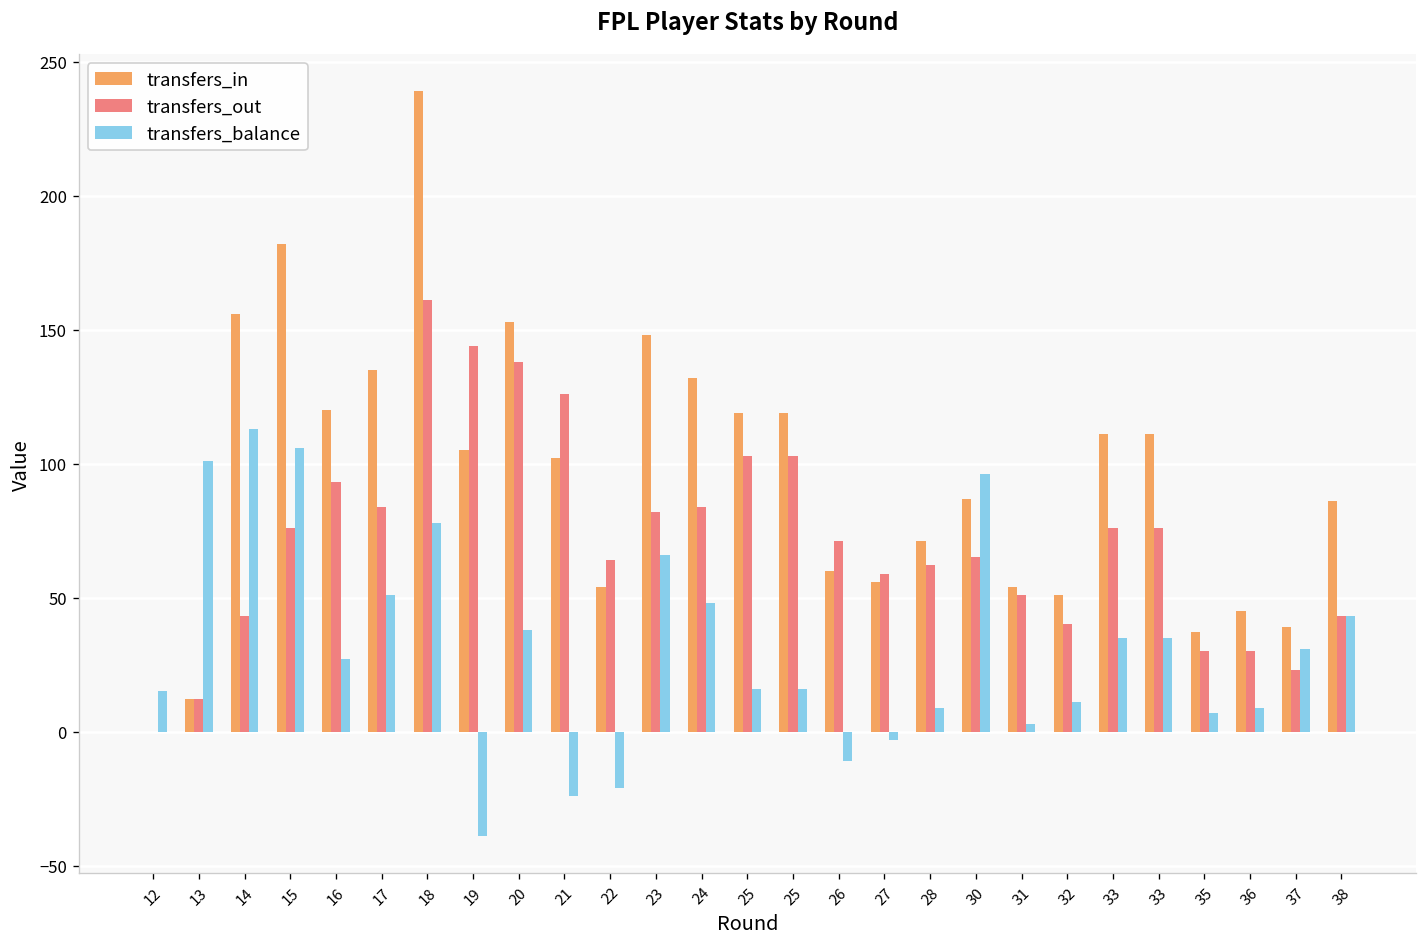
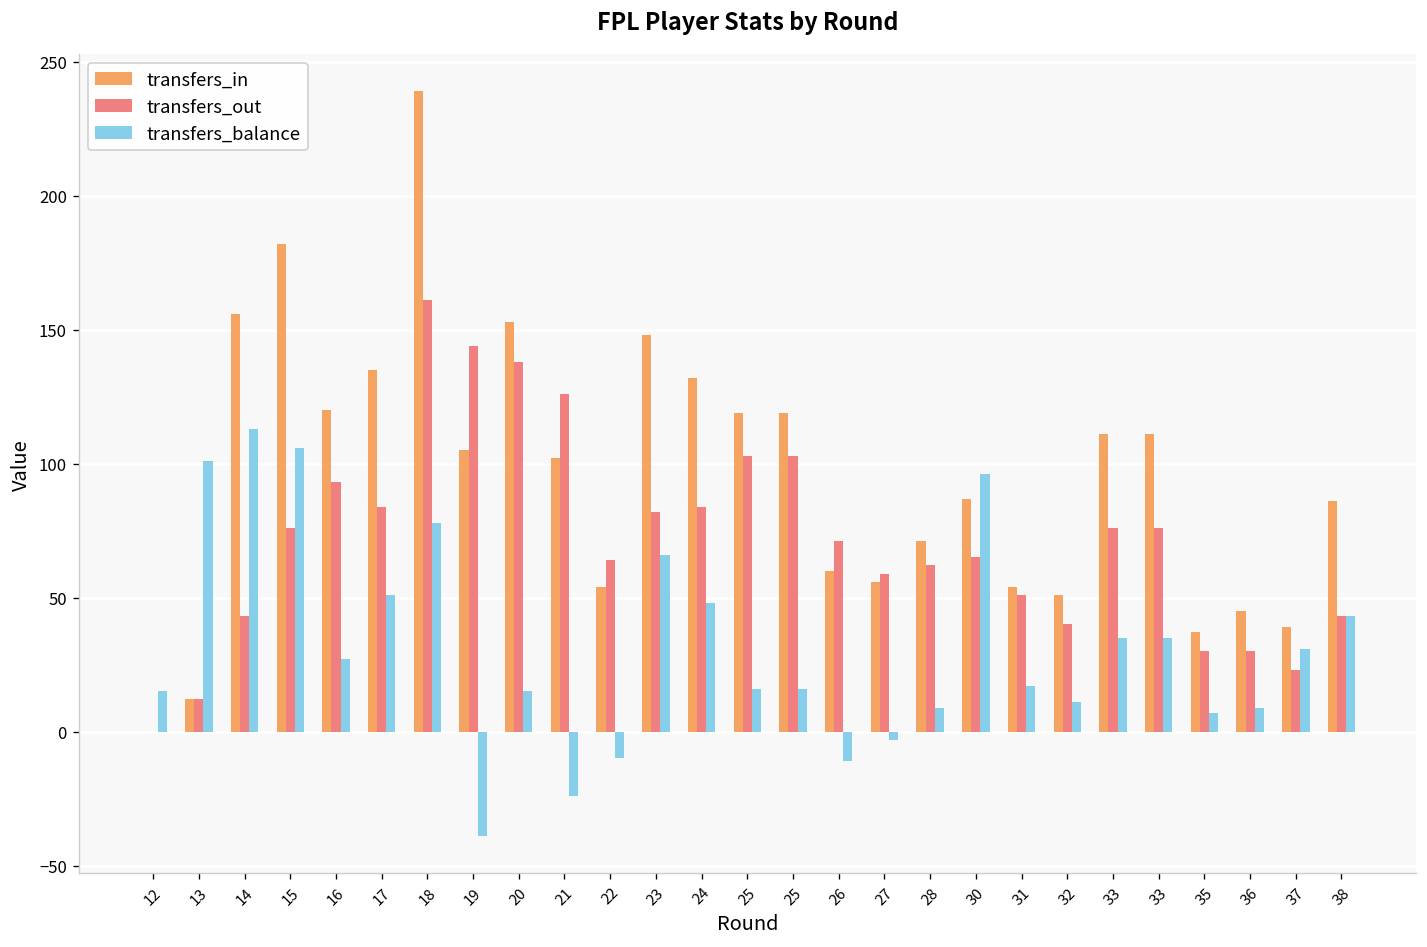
transfers_balance, 20: 38 -> 15
transfers_balance, 22: -21 -> -10
transfers_balance, 31: 3 -> 17
